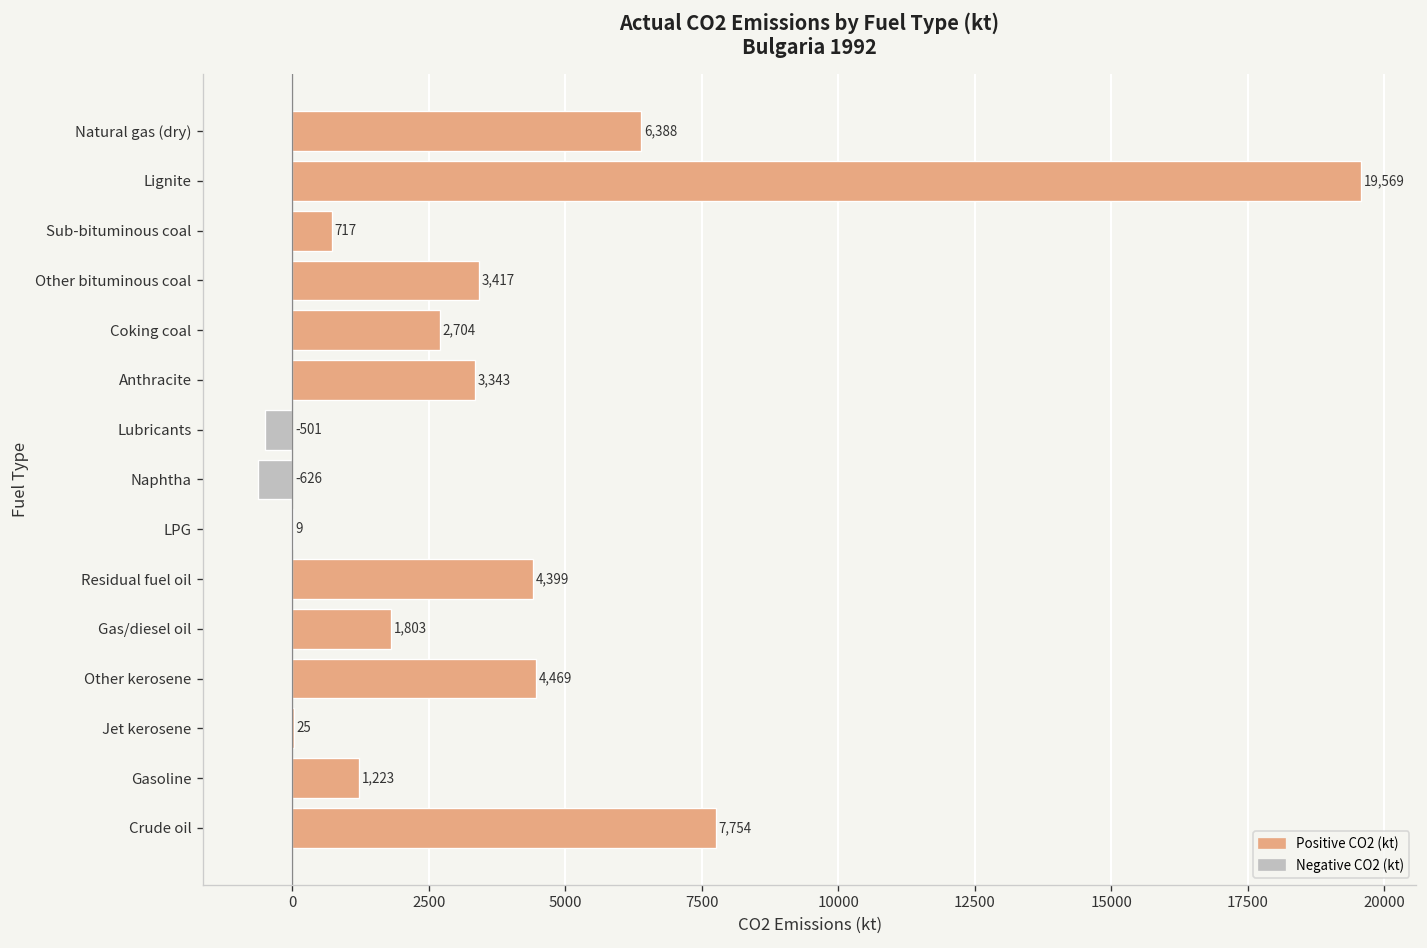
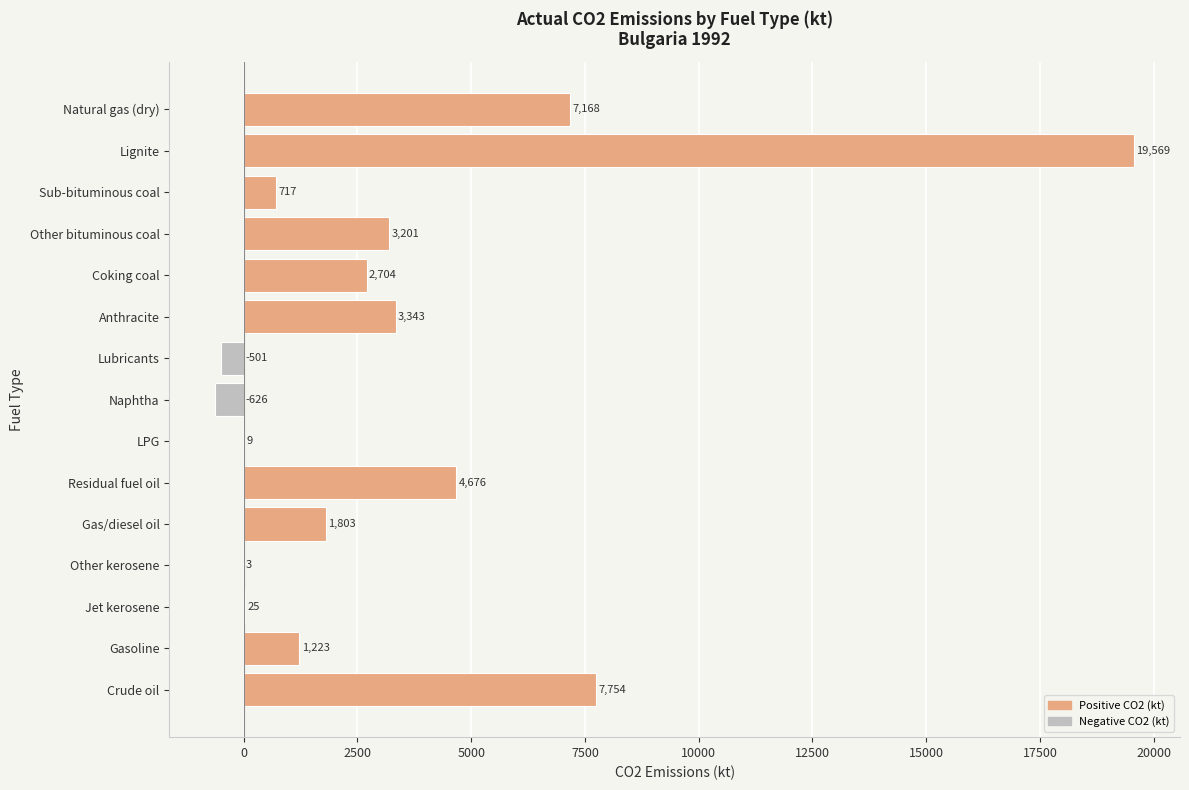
Natural gas (dry): 6,388 -> 7,168
Other bituminous coal: 3,417 -> 3,201
Residual fuel oil: 4,399 -> 4,676
Other kerosene: 4,469 -> 3
